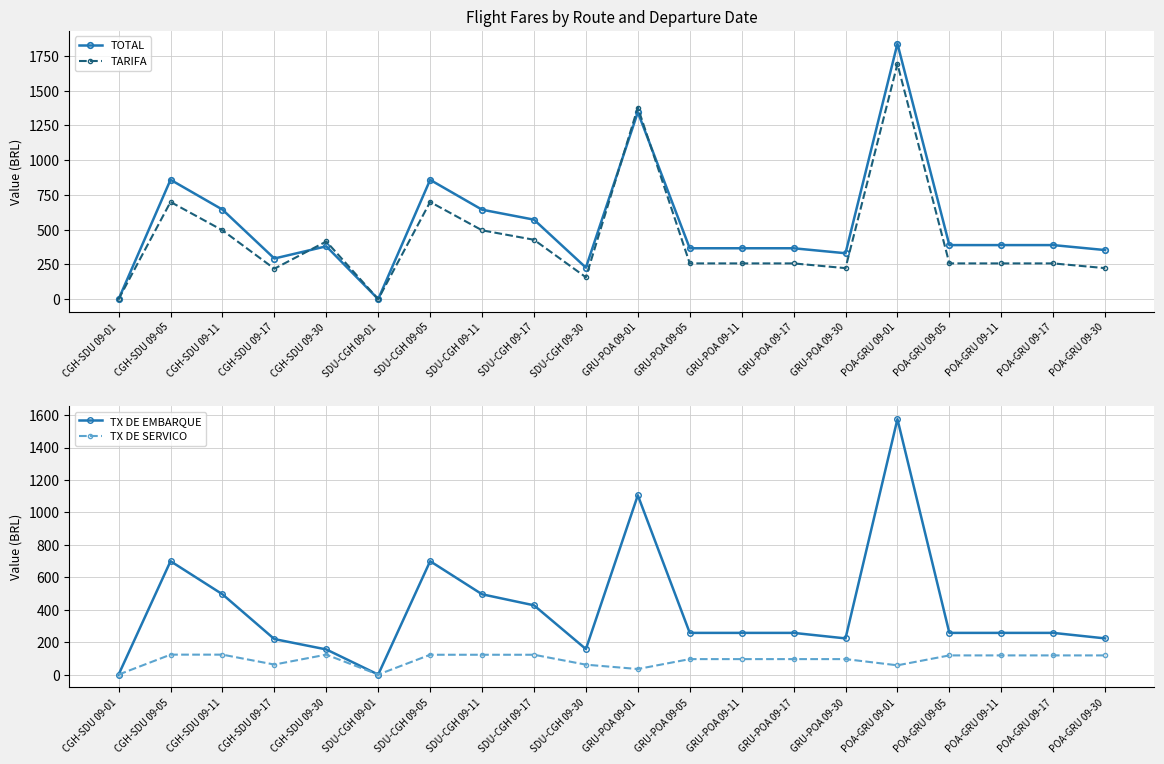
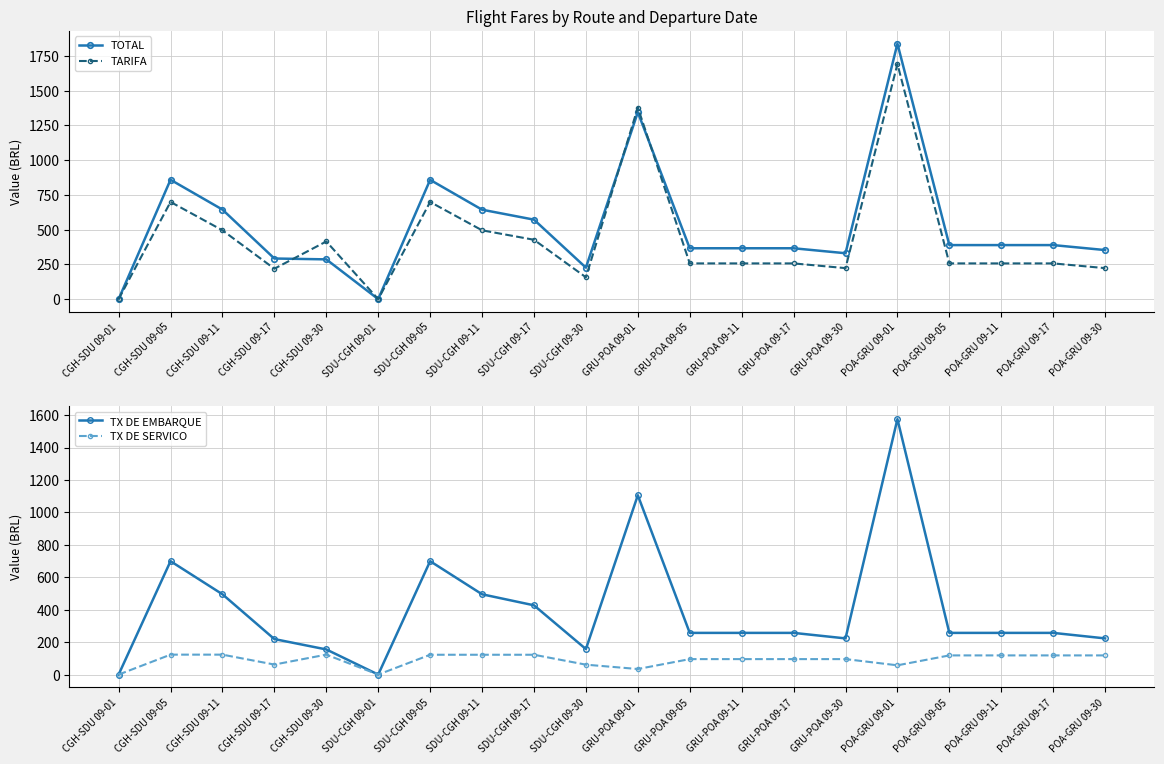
Flight Fares by Route and Departure Date, TOTAL, CGH-SDU 09-30: 380 -> 290
